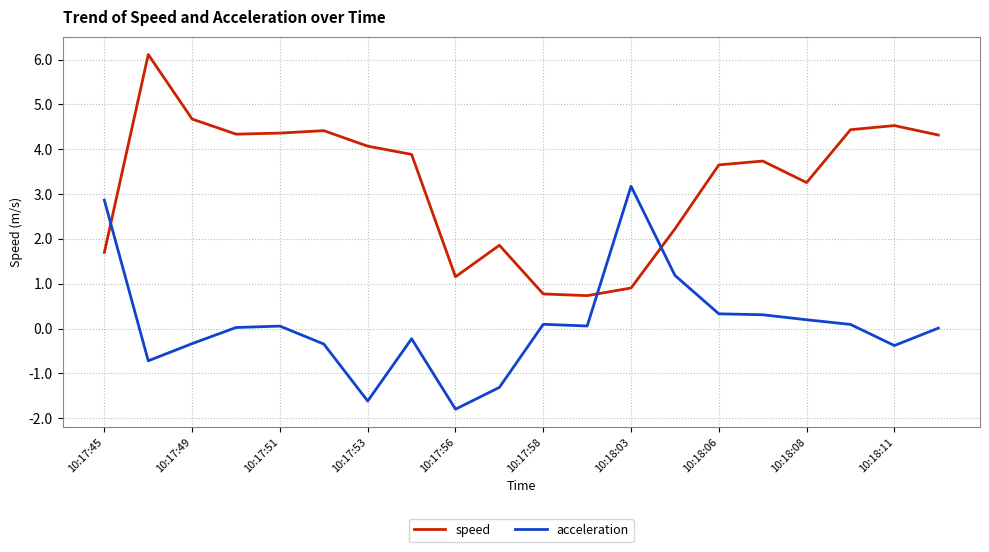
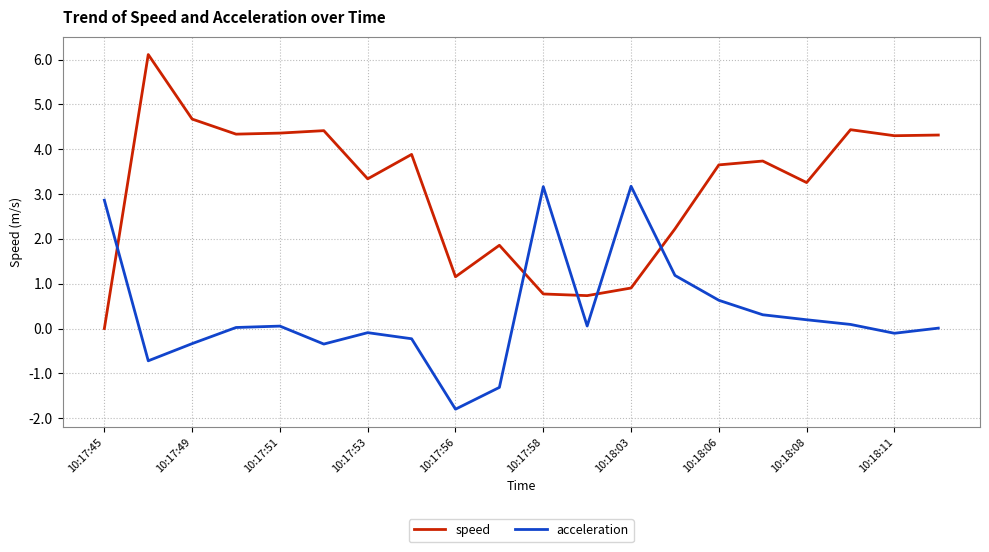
speed, 10:17:45: 1.7 -> 0.0
speed, 10:17:53: 4.1 -> 3.3
acceleration, 10:17:53: -1.6 -> -0.1
acceleration, 10:17:58: 0.1 -> 3.2
acceleration, 10:18:06: 0.3 -> 0.6
speed, 10:18:11: 4.5 -> 4.3
acceleration, 10:18:11: -0.4 -> -0.1
